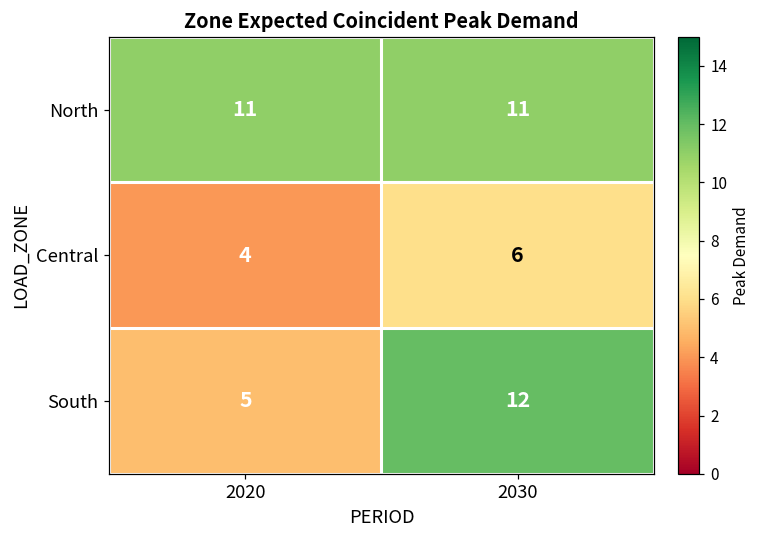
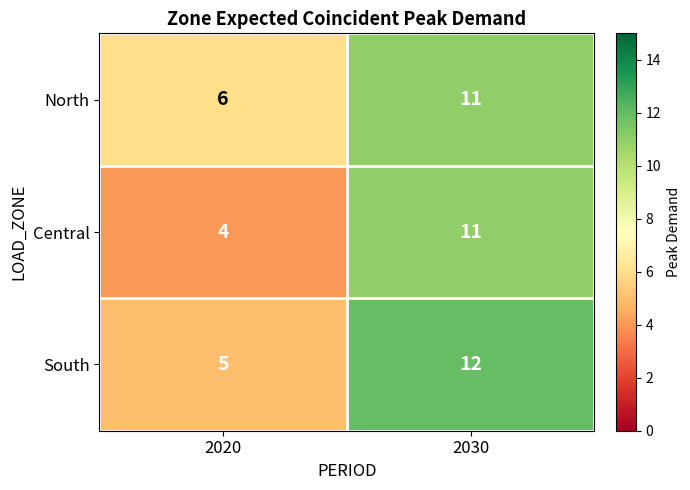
North, 2020: 11 -> 6
Central, 2030: 6 -> 11
